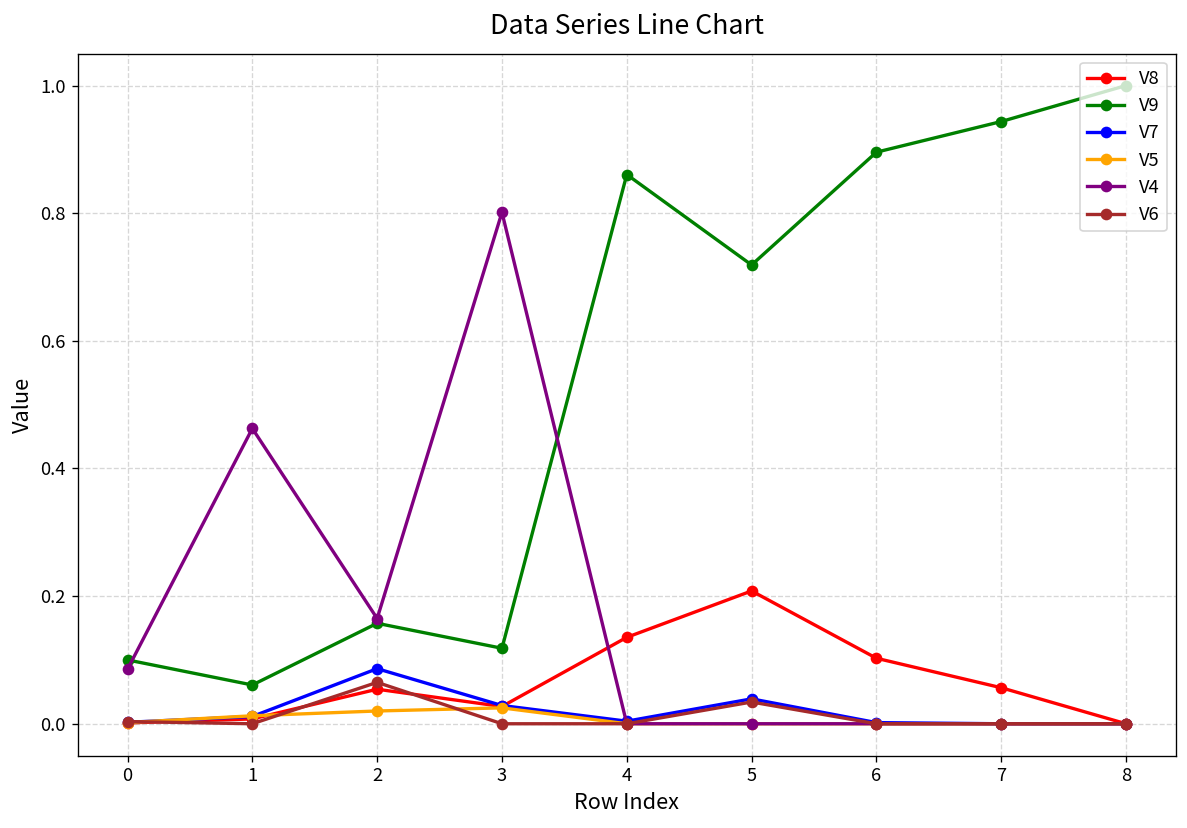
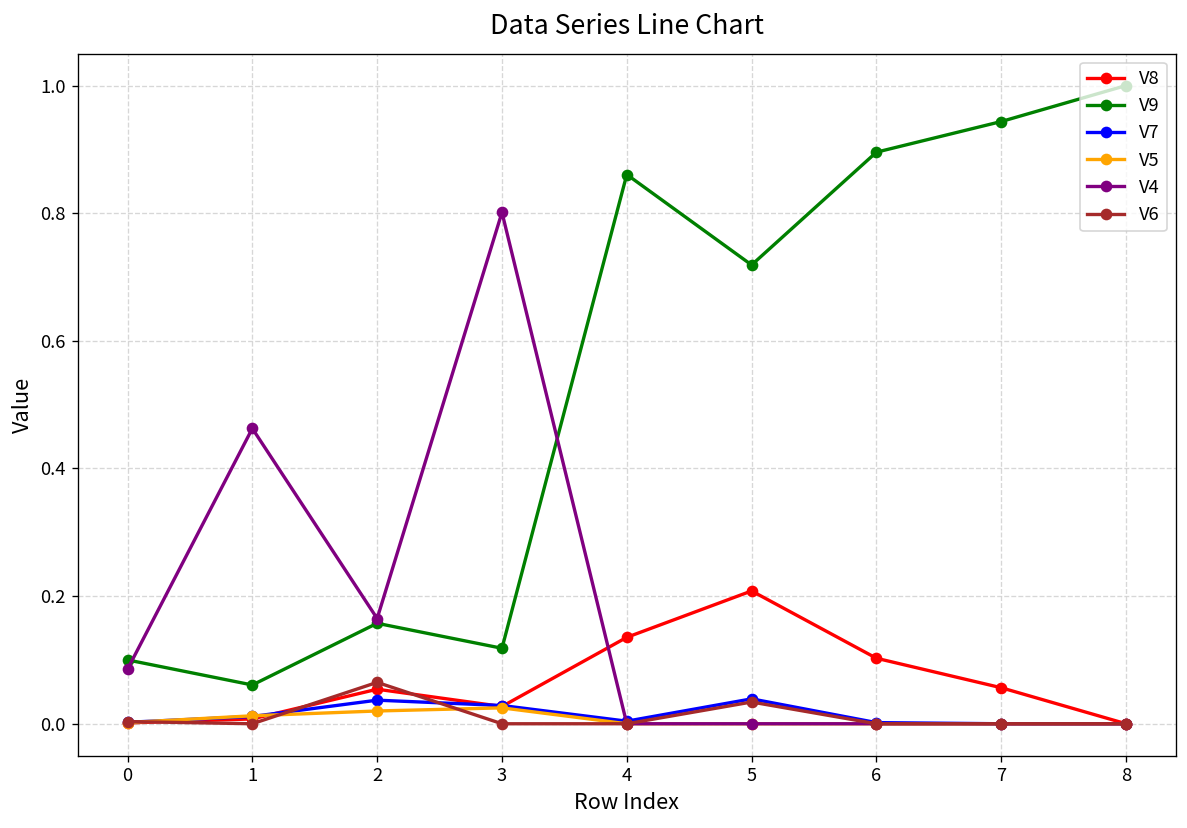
V7, 2: 0.09 -> 0.04
